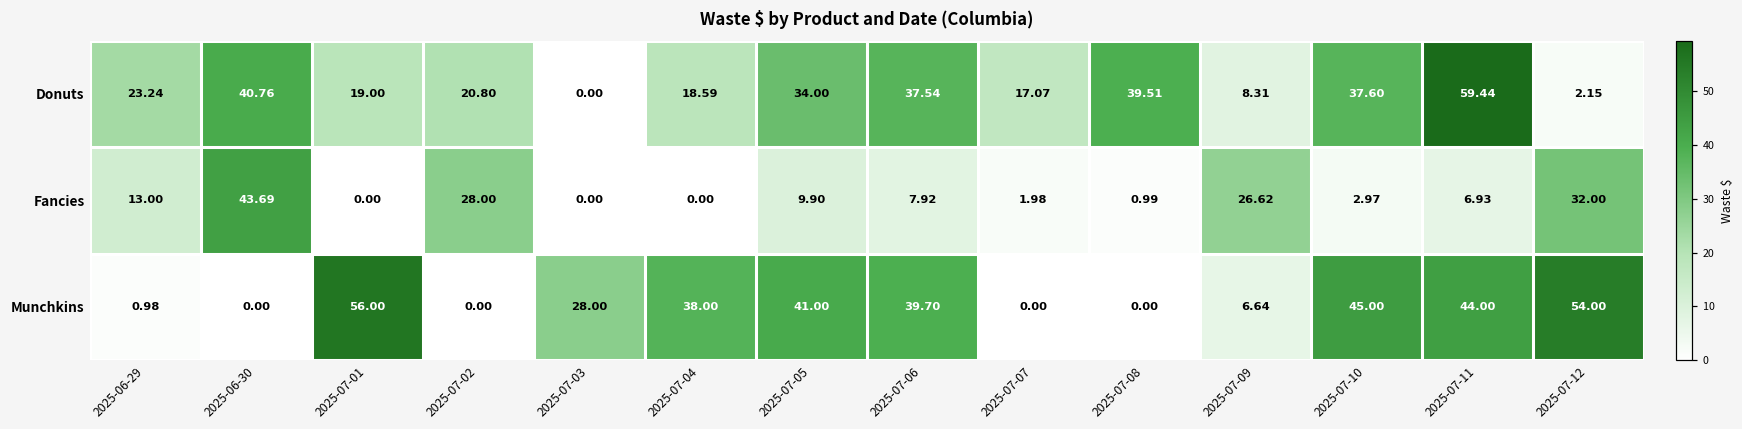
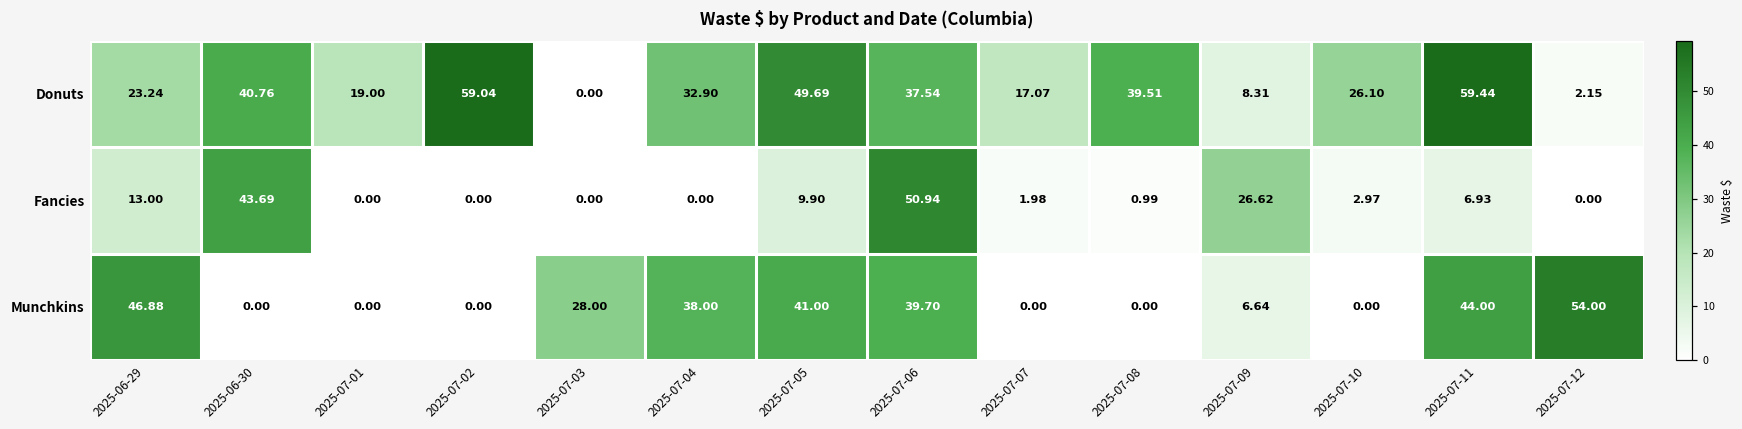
Donuts, 2025-07-02: 20.80 -> 59.04
Donuts, 2025-07-04: 18.59 -> 32.90
Donuts, 2025-07-05: 34.00 -> 49.69
Donuts, 2025-07-10: 37.60 -> 26.10
Fancies, 2025-07-02: 28.00 -> 0.00
Fancies, 2025-07-06: 7.92 -> 50.94
Fancies, 2025-07-12: 32.00 -> 0.00
Munchkins, 2025-06-29: 0.98 -> 46.88
Munchkins, 2025-07-01: 56.00 -> 0.00
Munchkins, 2025-07-10: 45.00 -> 0.00
